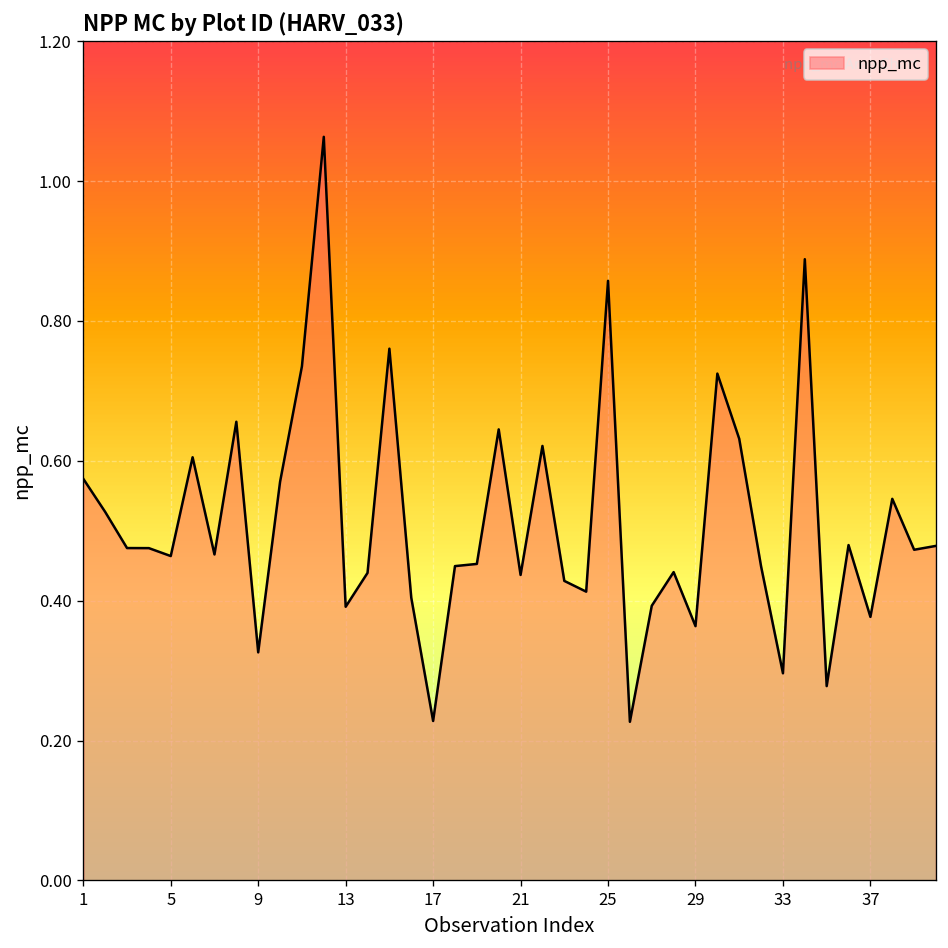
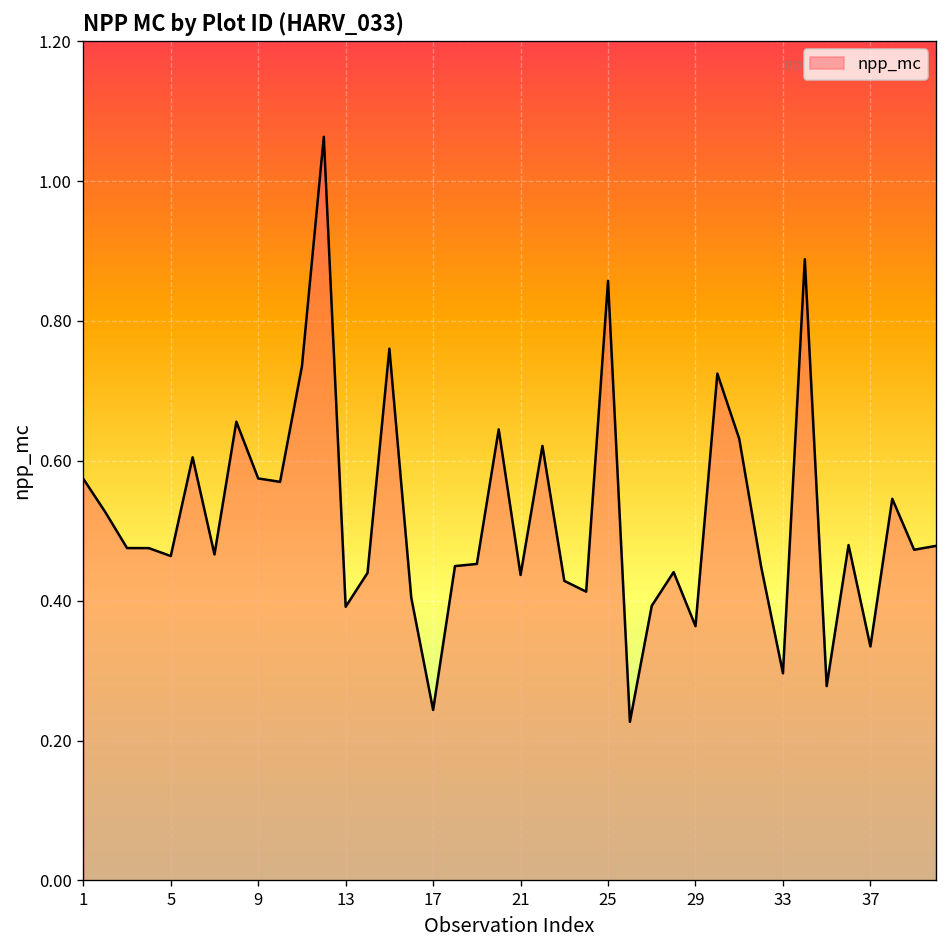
9: 0.33 -> 0.57
17: 0.23 -> 0.24
37: 0.38 -> 0.33
